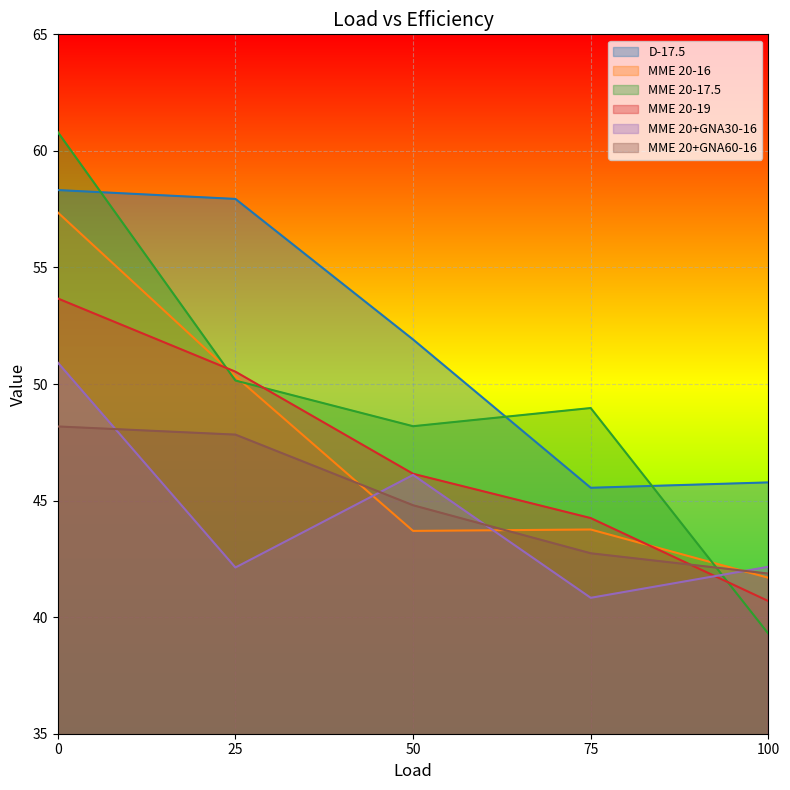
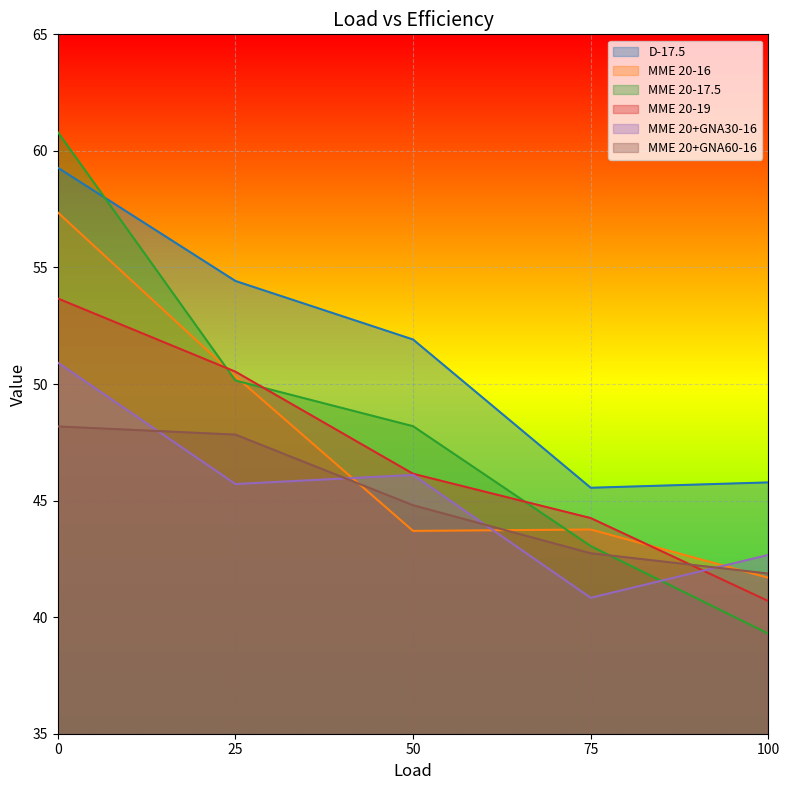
D-17.5, 0: 58.3 -> 59.3
D-17.5, 25: 57.9 -> 54.4
MME 20+GNA30-16, 25: 42.1 -> 45.7
MME 20-17.5, 75: 49.0 -> 43.1
MME 20+GNA30-16, 100: 42.2 -> 42.7
